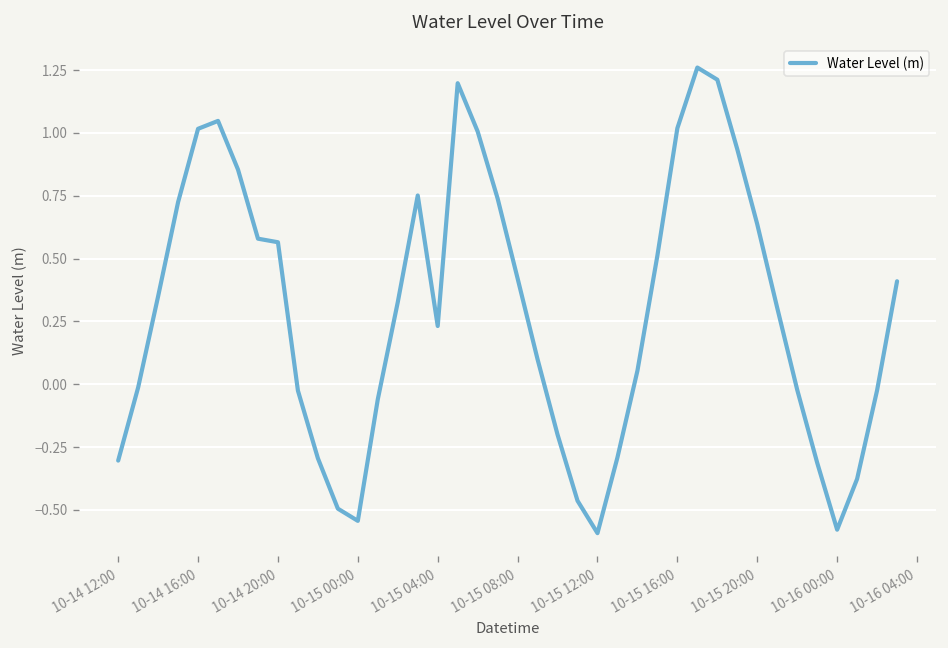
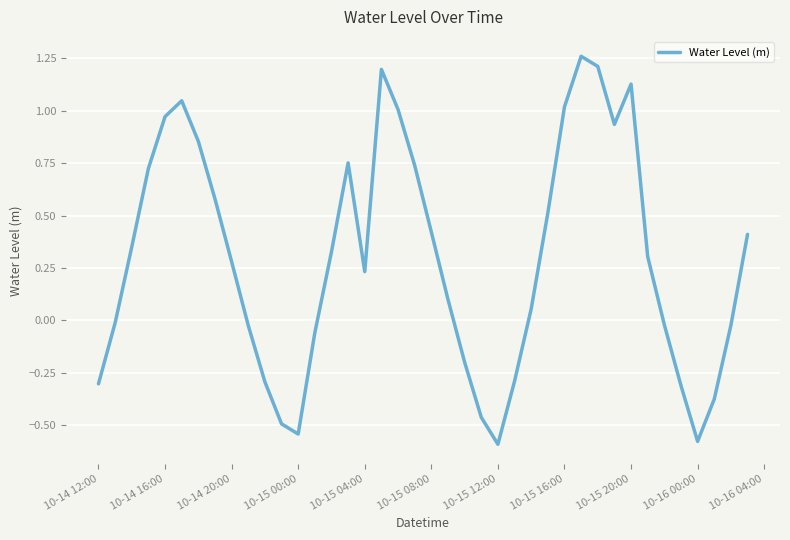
10-14 16:00: 1.02 -> 0.97
10-14 20:00: 0.57 -> 0.28
10-15 20:00: 0.64 -> 1.13
